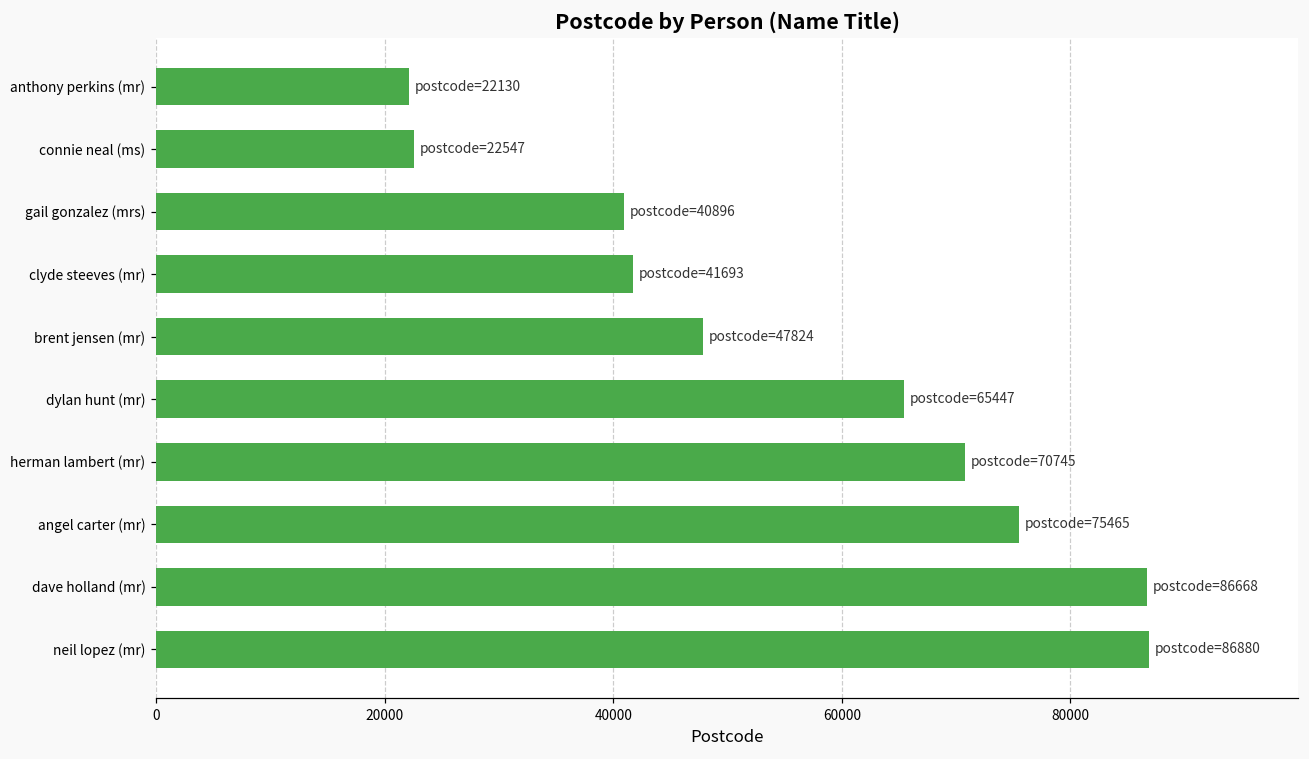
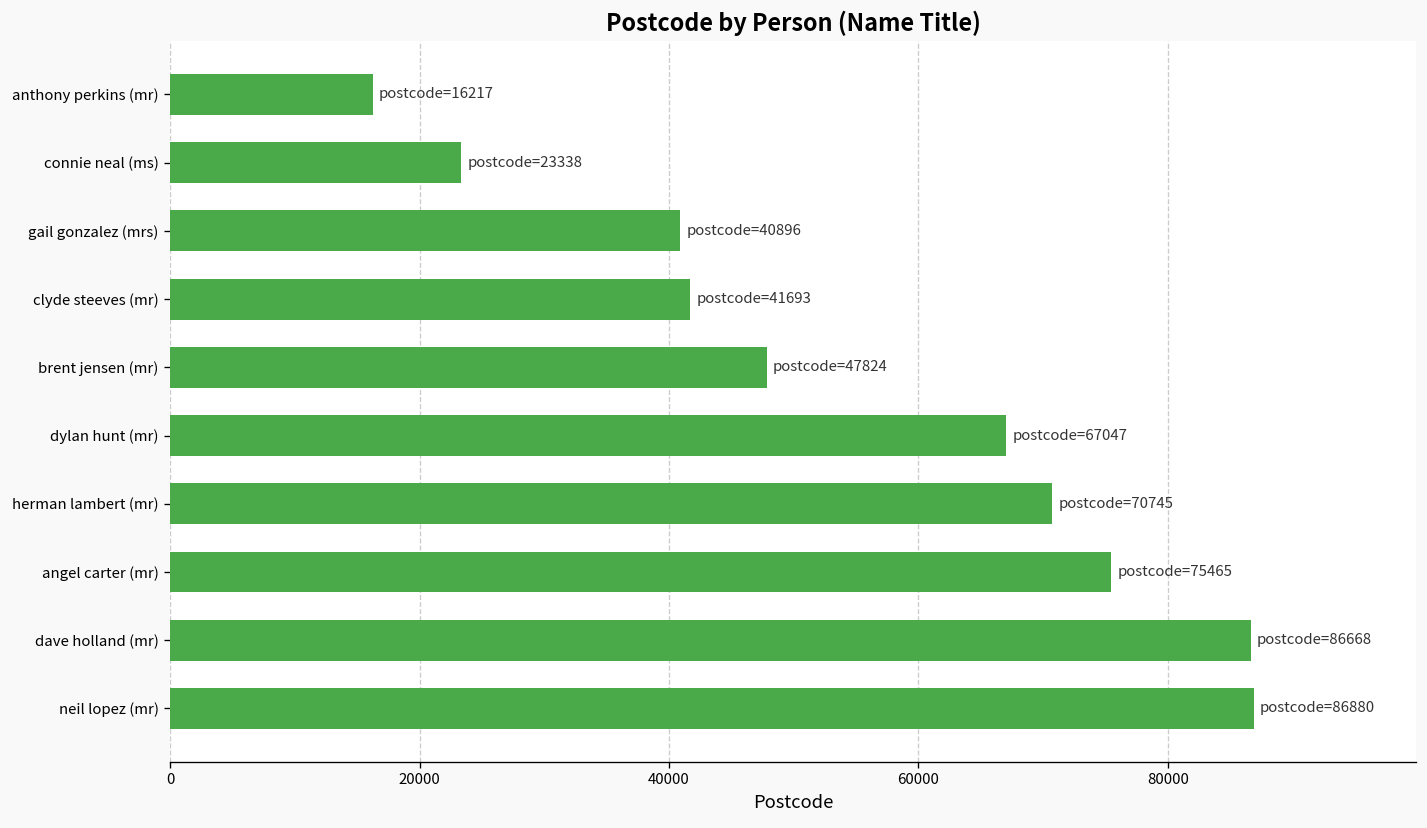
anthony perkins (mr): 22130 -> 16217
connie neal (ms): 22547 -> 23338
dylan hunt (mr): 65447 -> 67047
